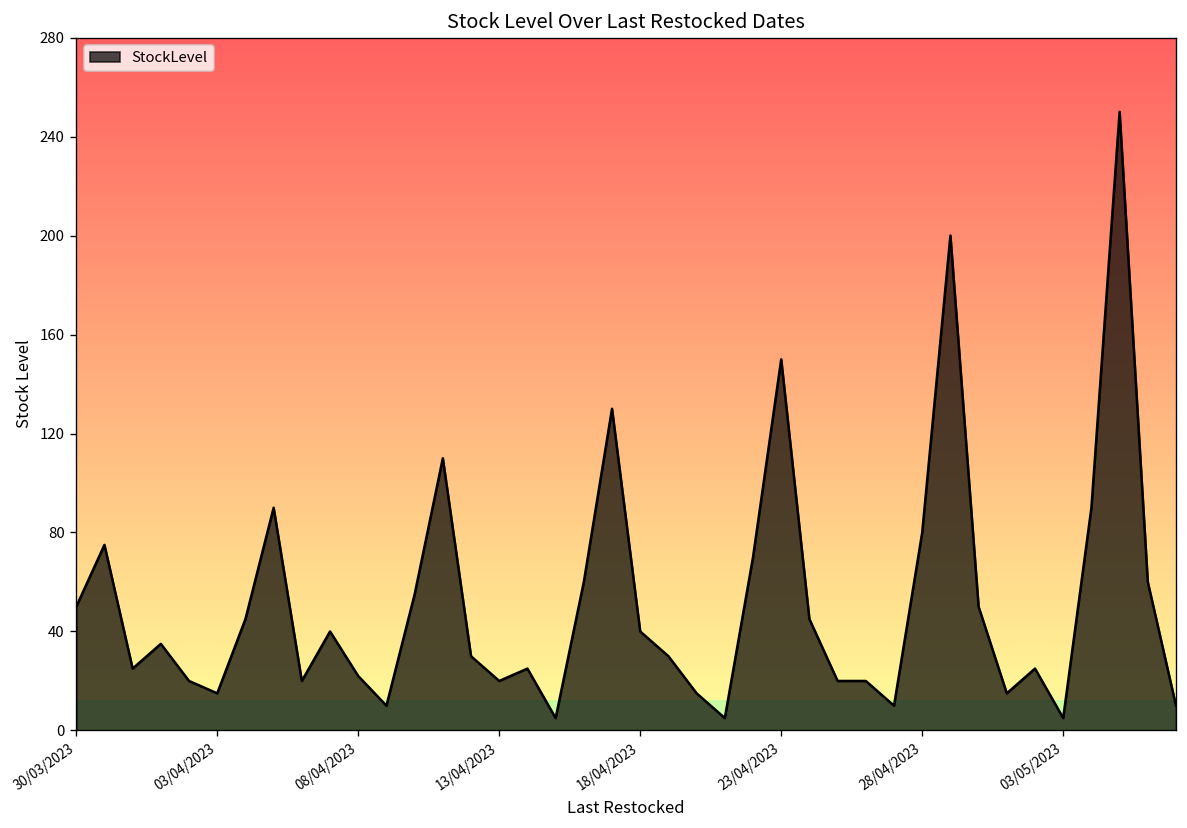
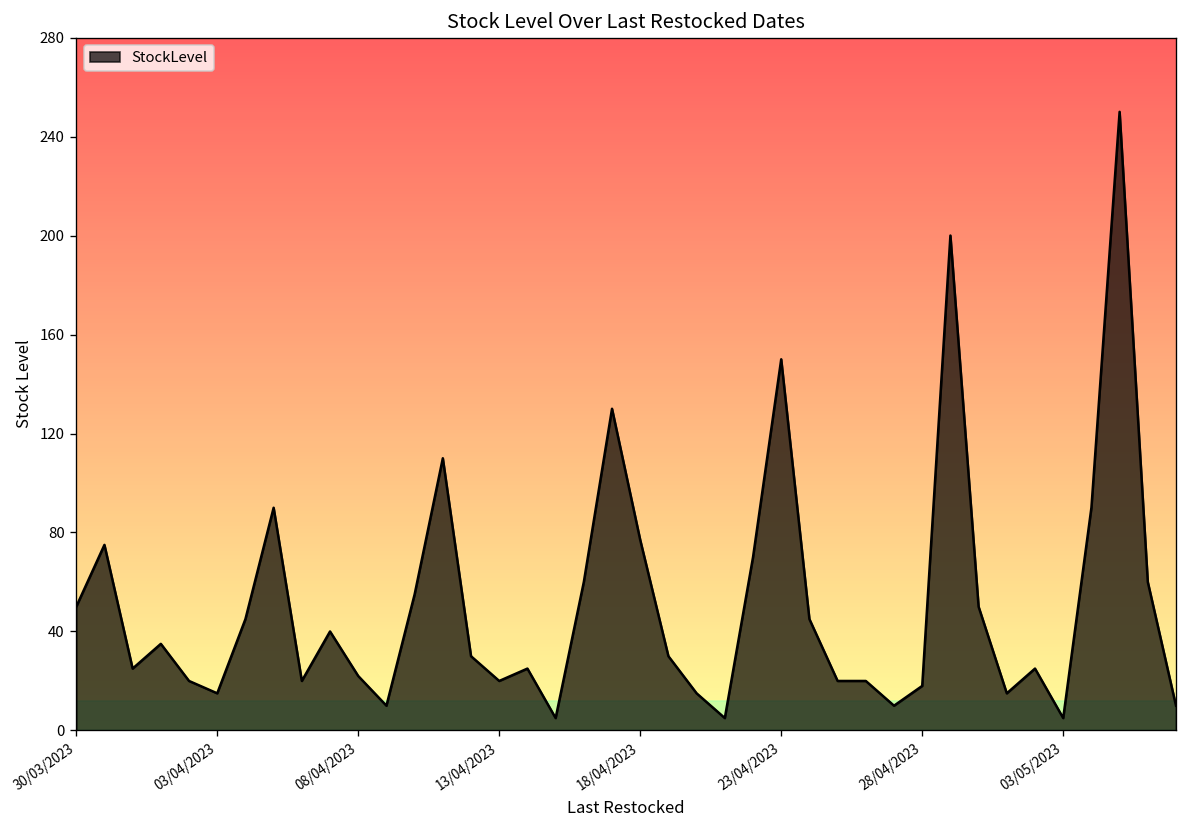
18/04/2023: 40 -> 77
28/04/2023: 80 -> 18
